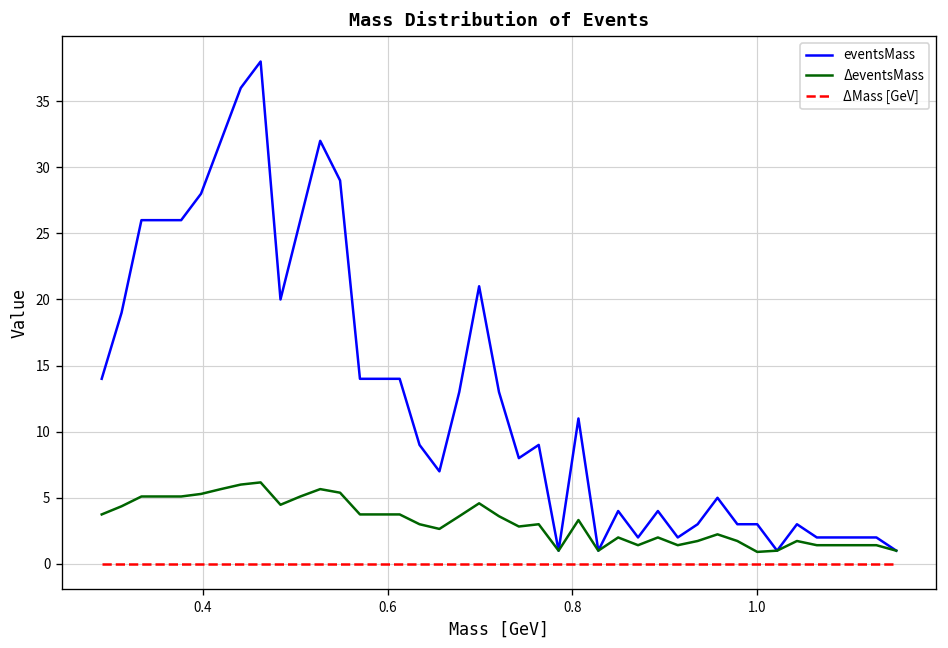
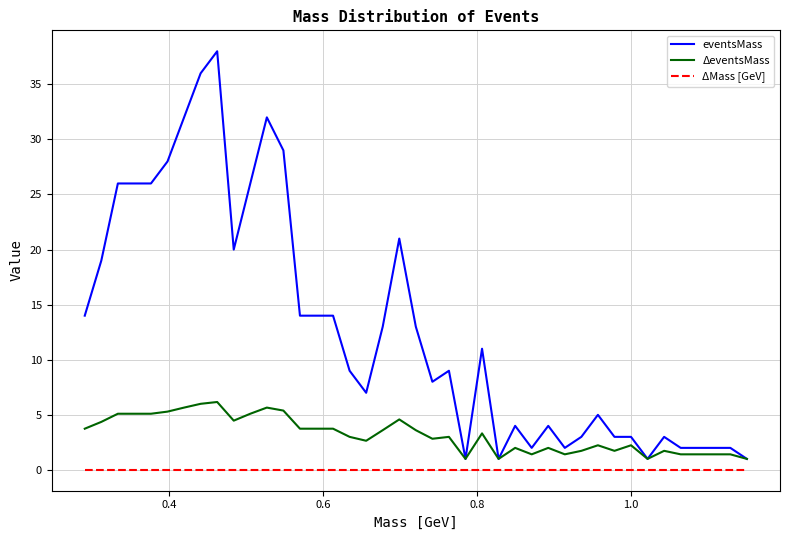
ΔeventsMass, 1.0: 0.9 -> 2.2
